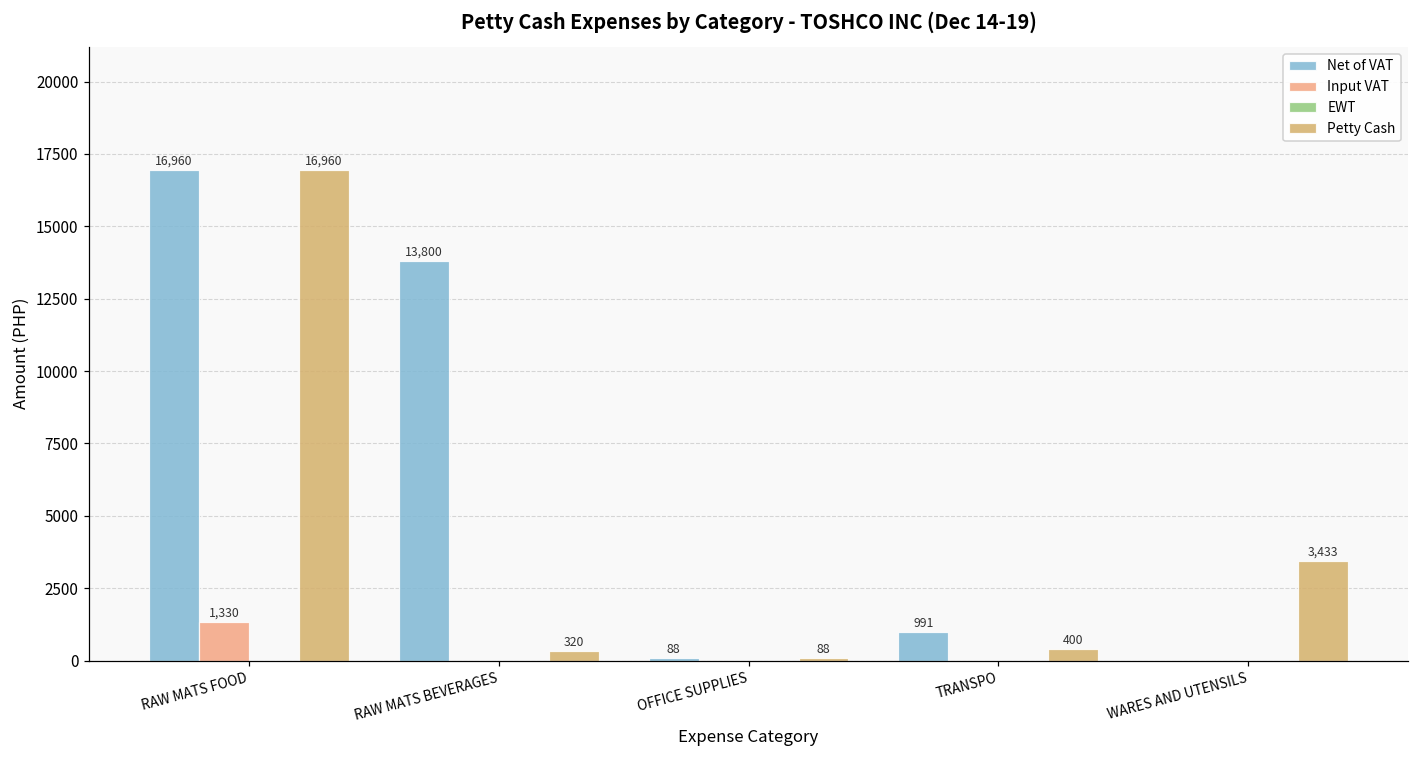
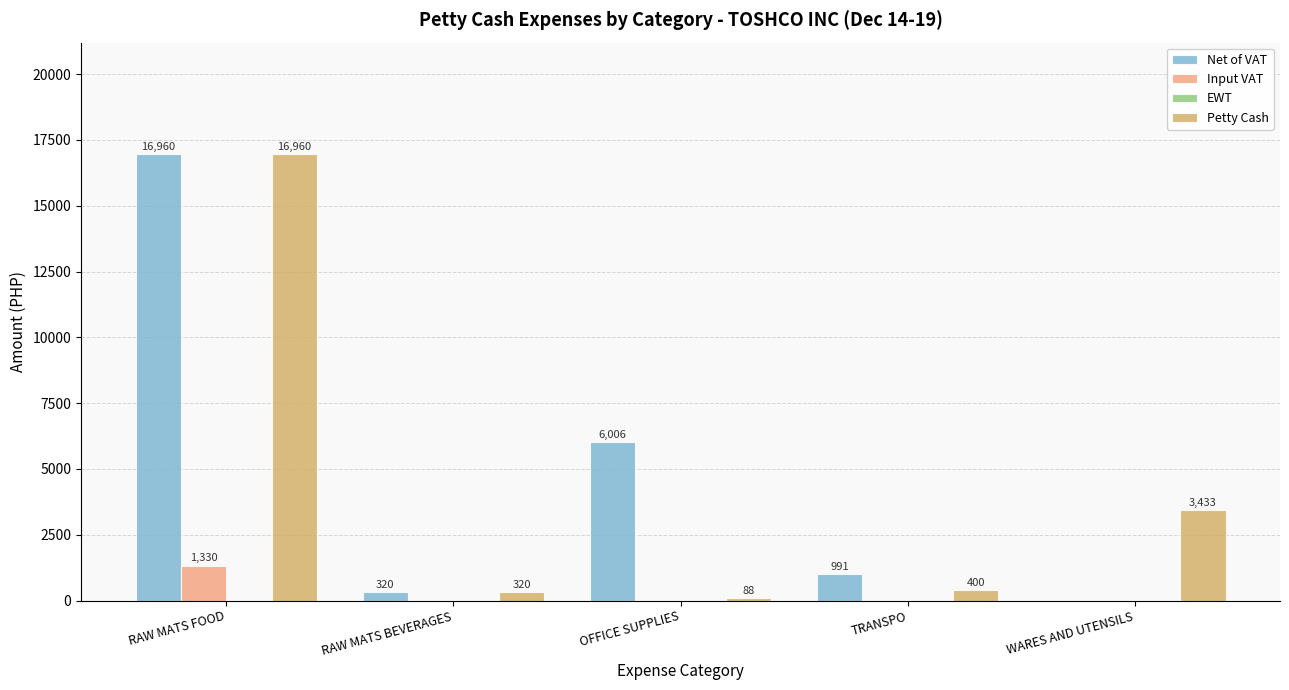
Net of VAT, RAW MATS BEVERAGES: 13,800 -> 320
Net of VAT, OFFICE SUPPLIES: 88 -> 6,006
